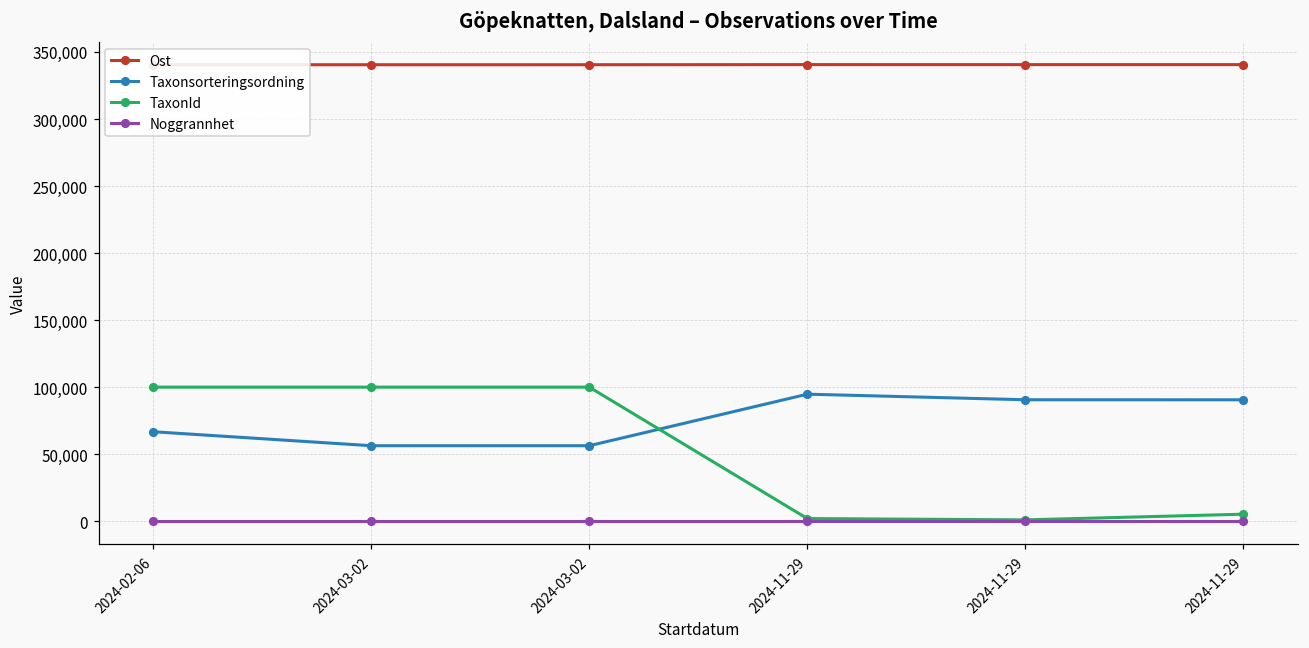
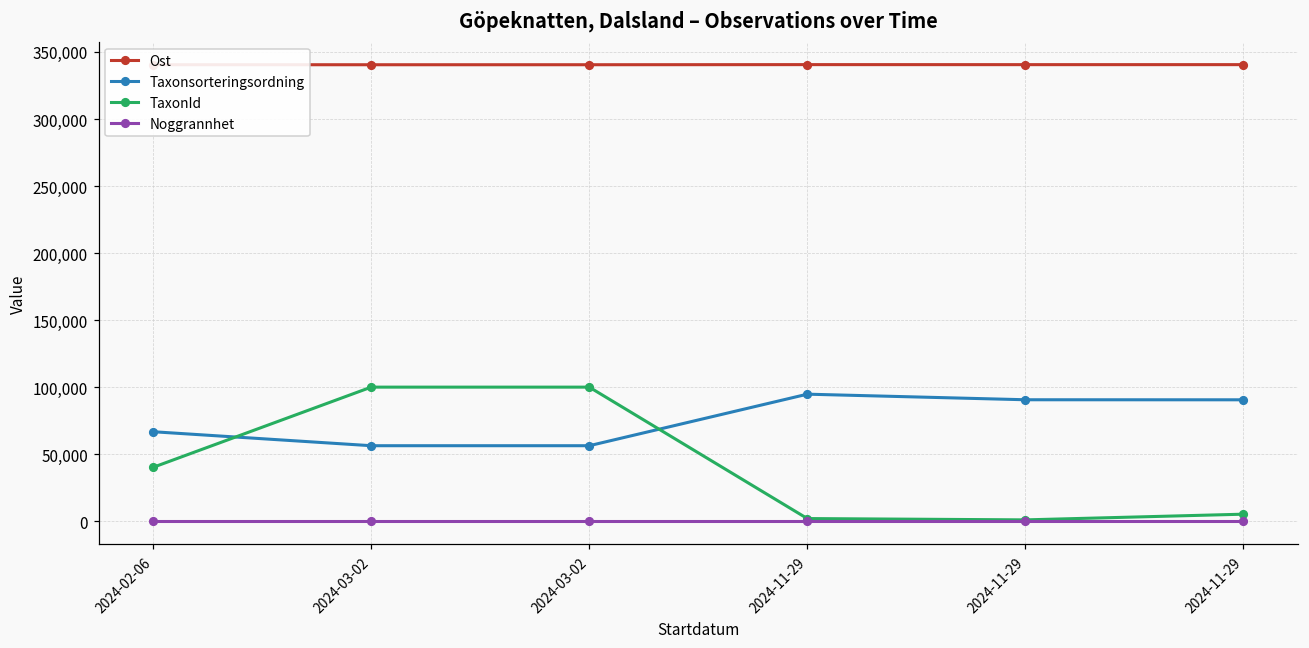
TaxonId, 2024-02-06: 100,000 -> 40,000
